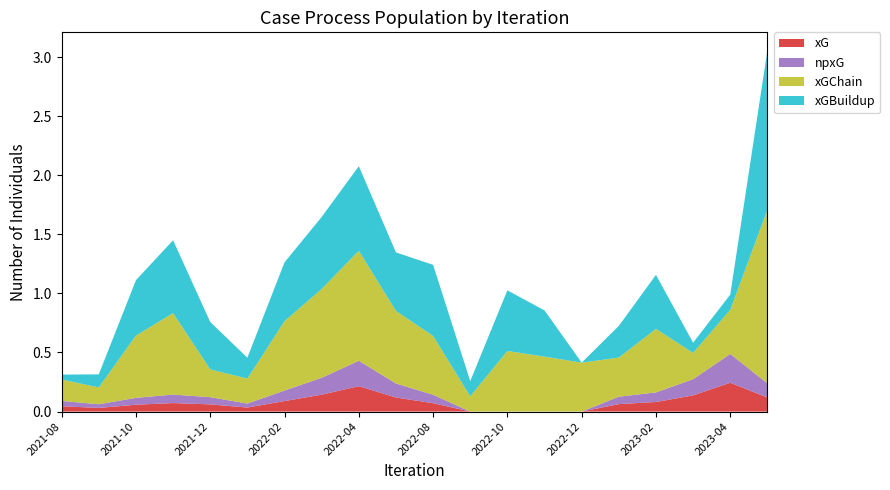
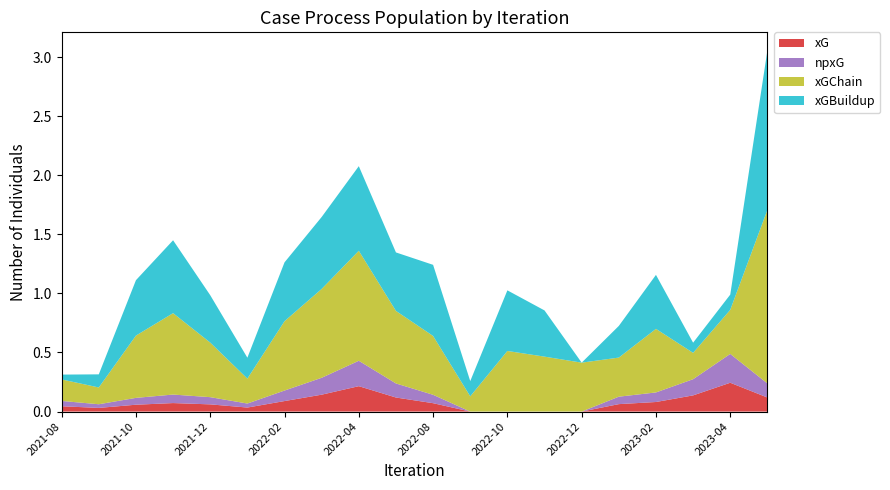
xGChain, 2021-12: 0.24 -> 0.46
